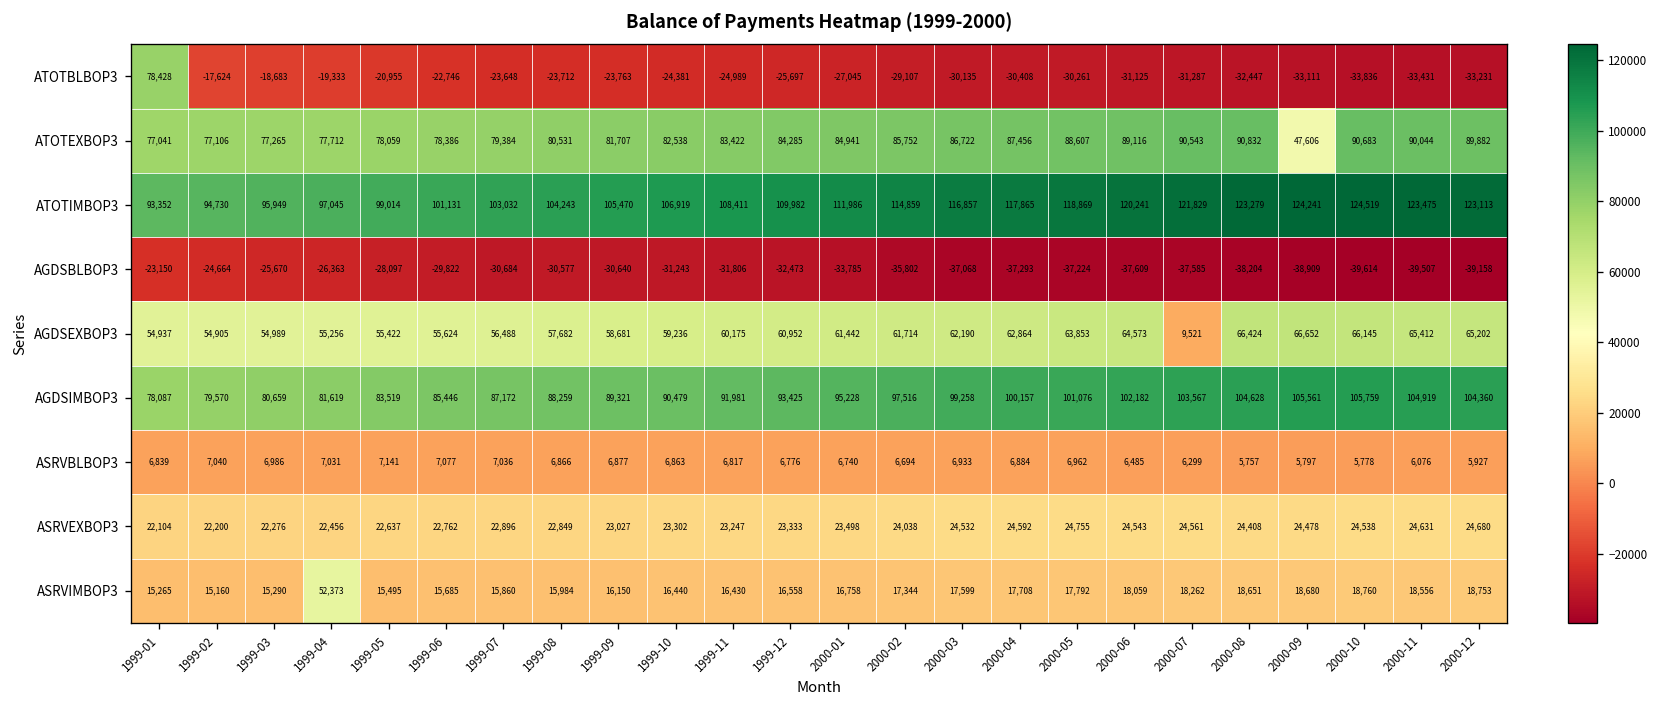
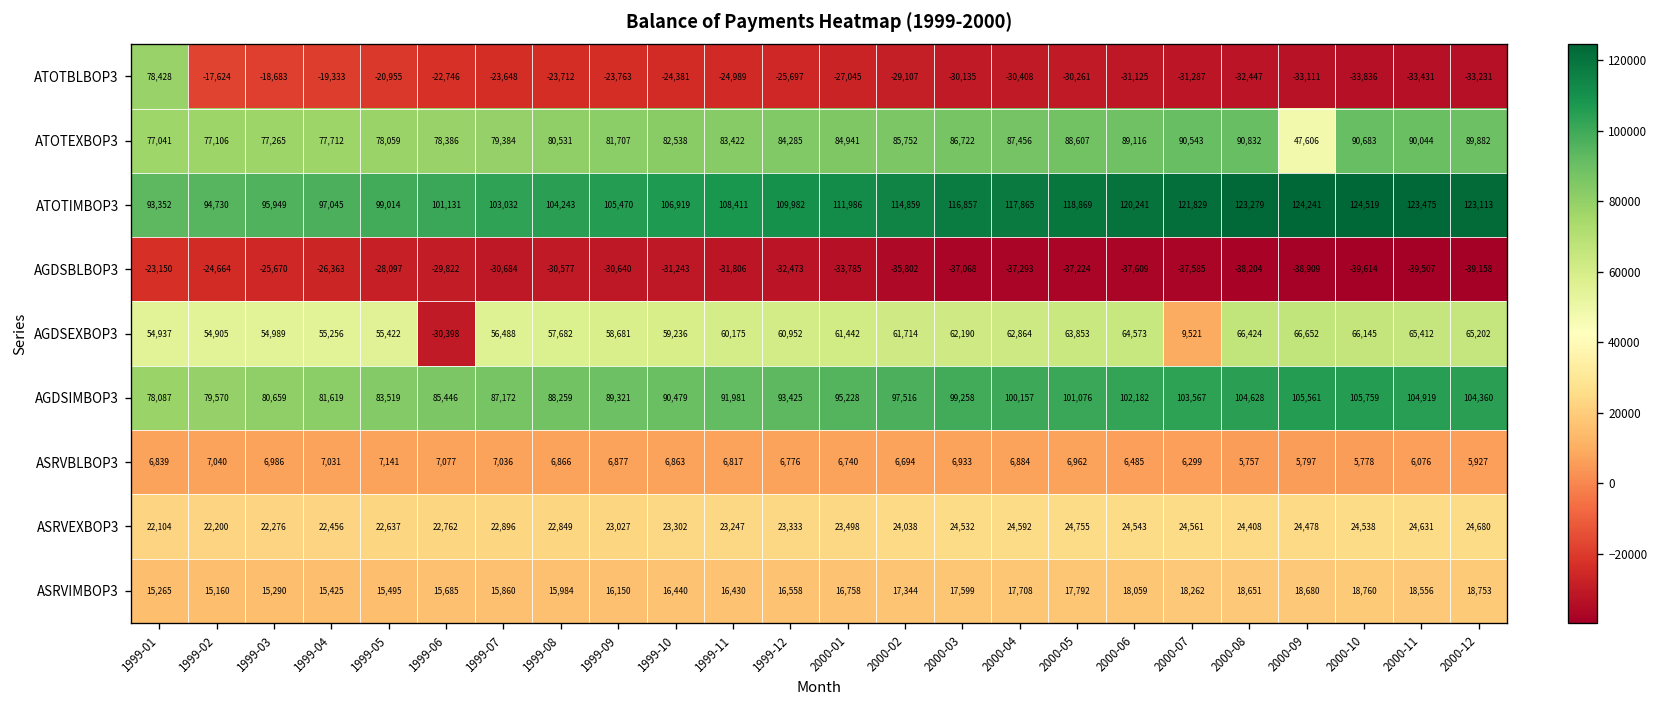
AGDSEXBOP3, 1999-06: 55,624 -> -30,398
ASRVIMBOP3, 1999-04: 52,373 -> 15,425
